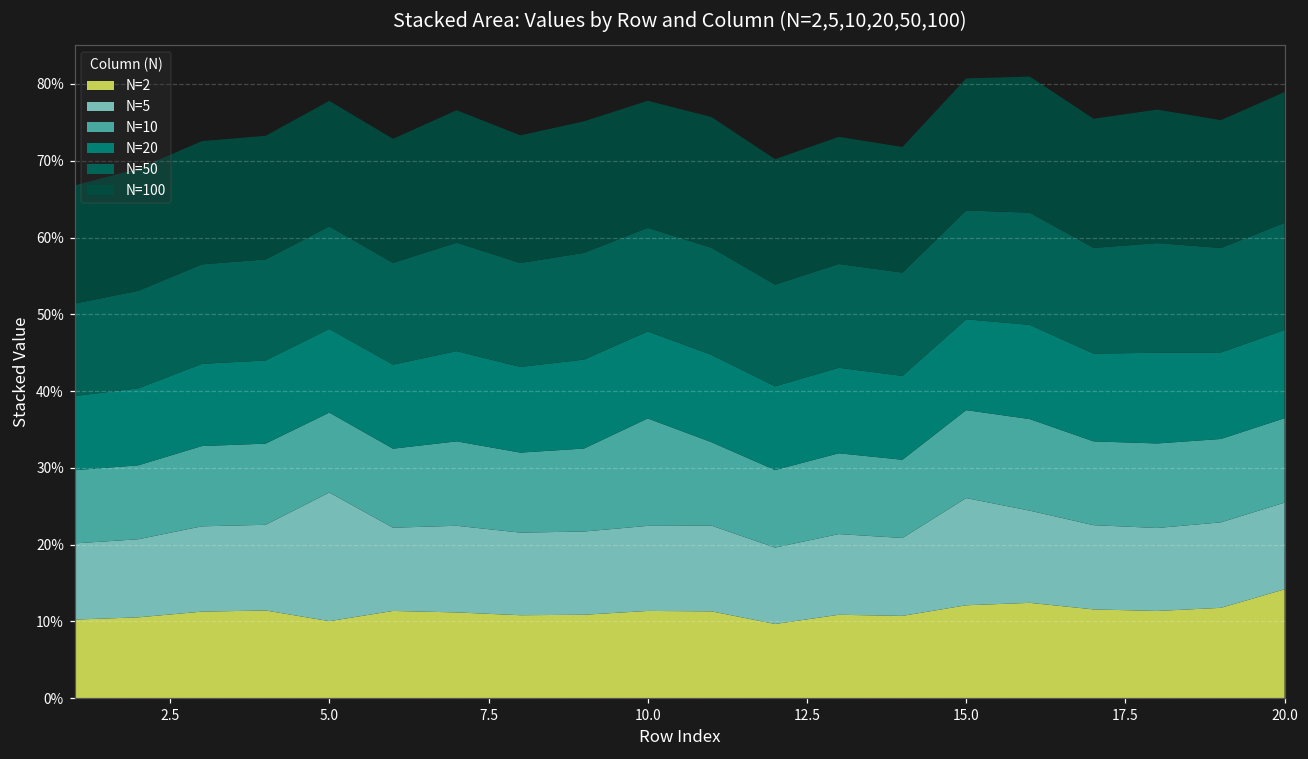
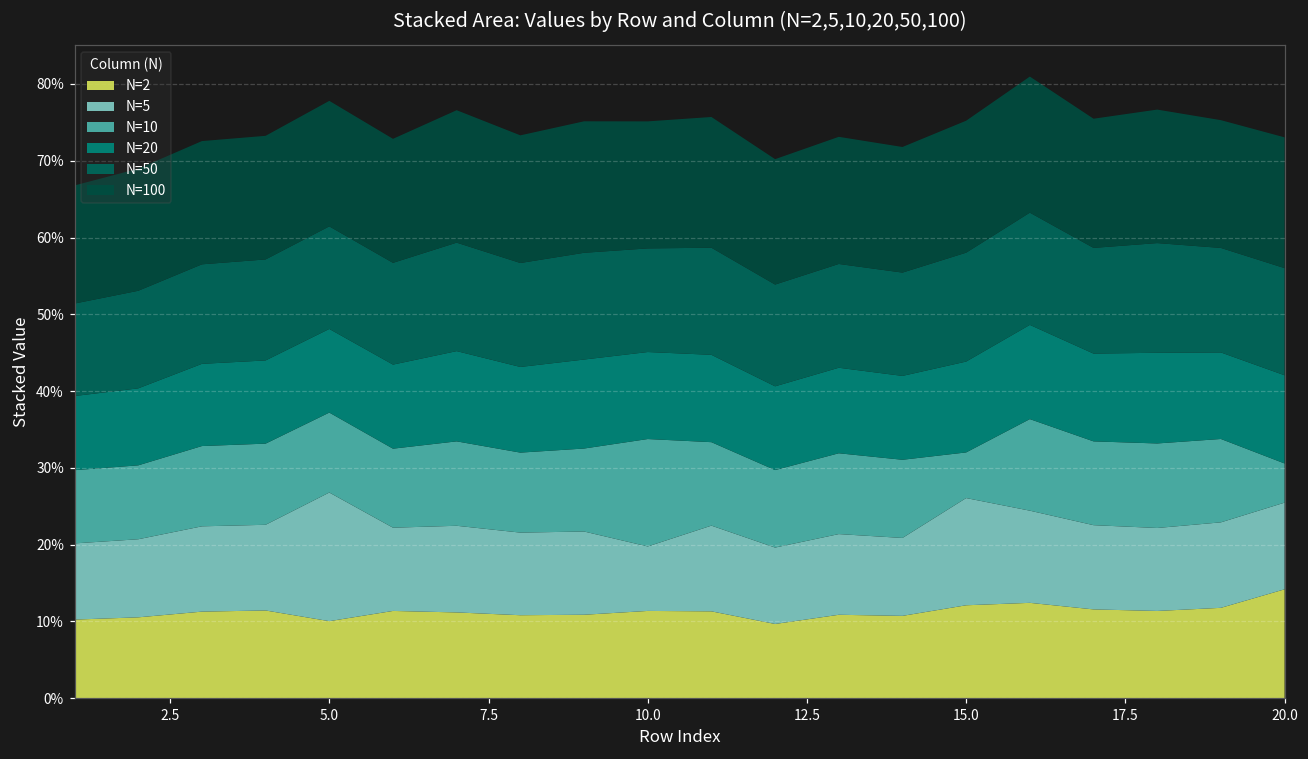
N=5, 10.0: 11% -> 8%
N=10, 15.0: 11% -> 6%
N=10, 20.0: 11% -> 5%
